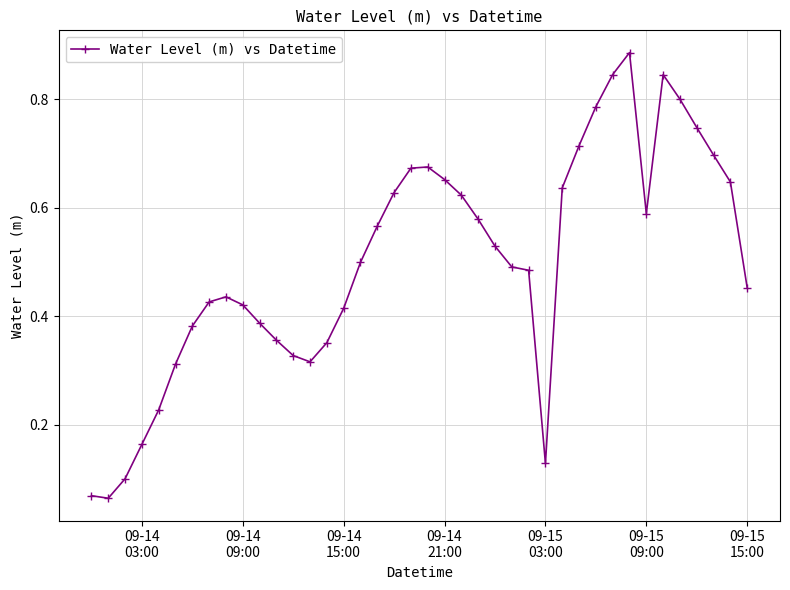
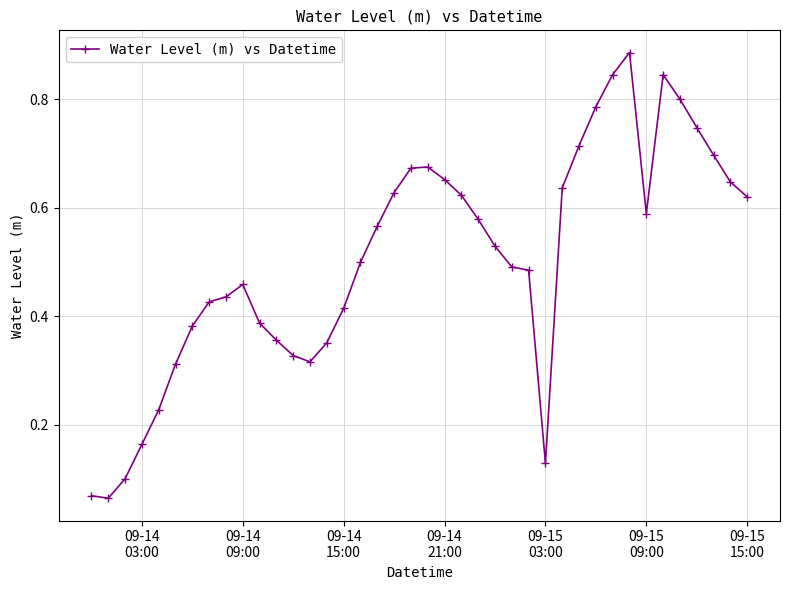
09-14 09:00: 0.42 -> 0.46
09-15 15:00: 0.45 -> 0.62
